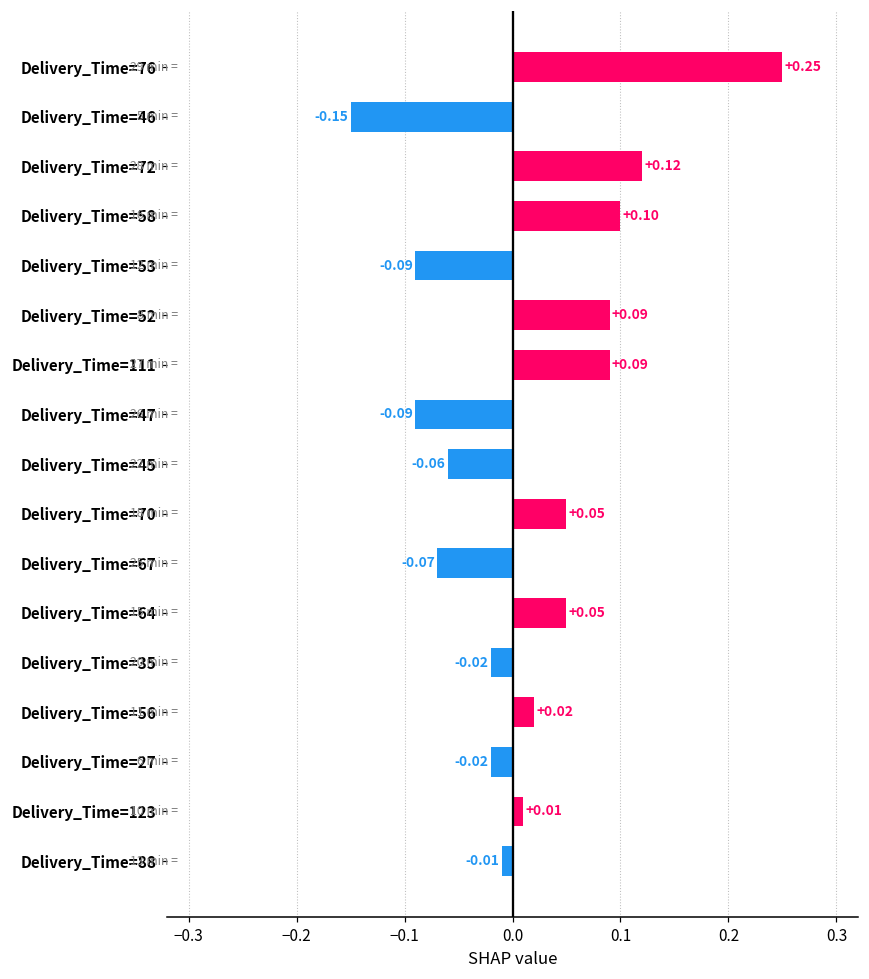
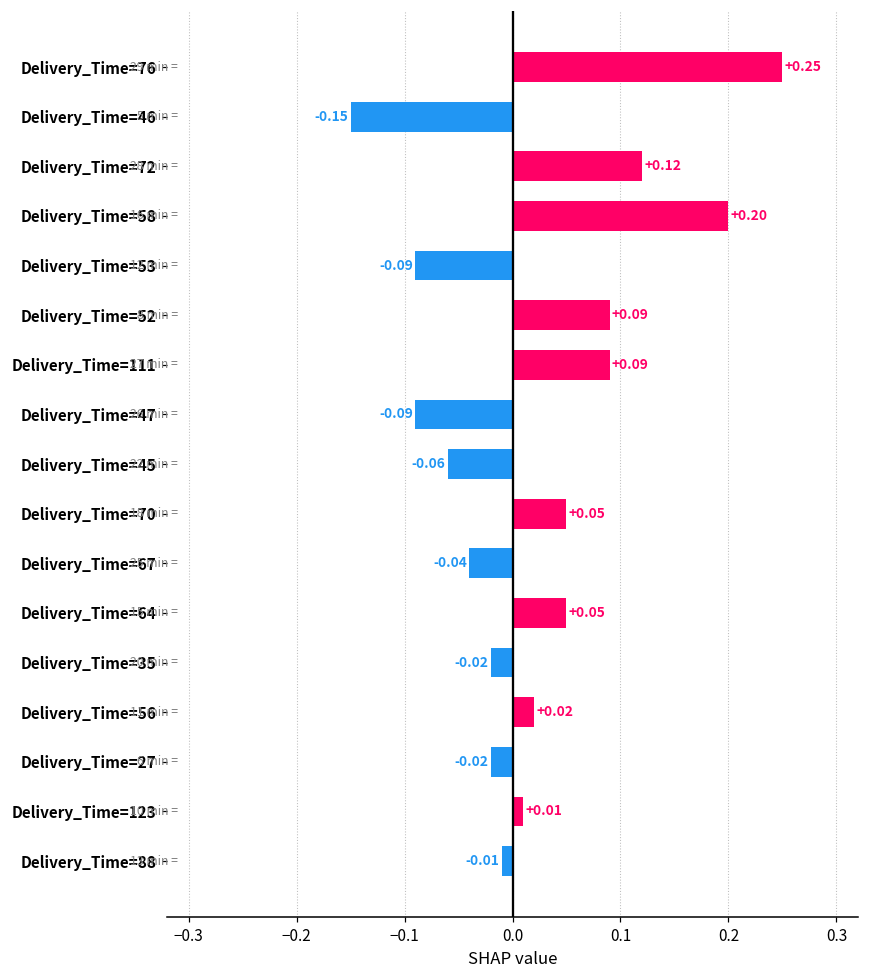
Delivery_Time=58: +0.10 -> +0.20
Delivery_Time=67: -0.07 -> -0.04
